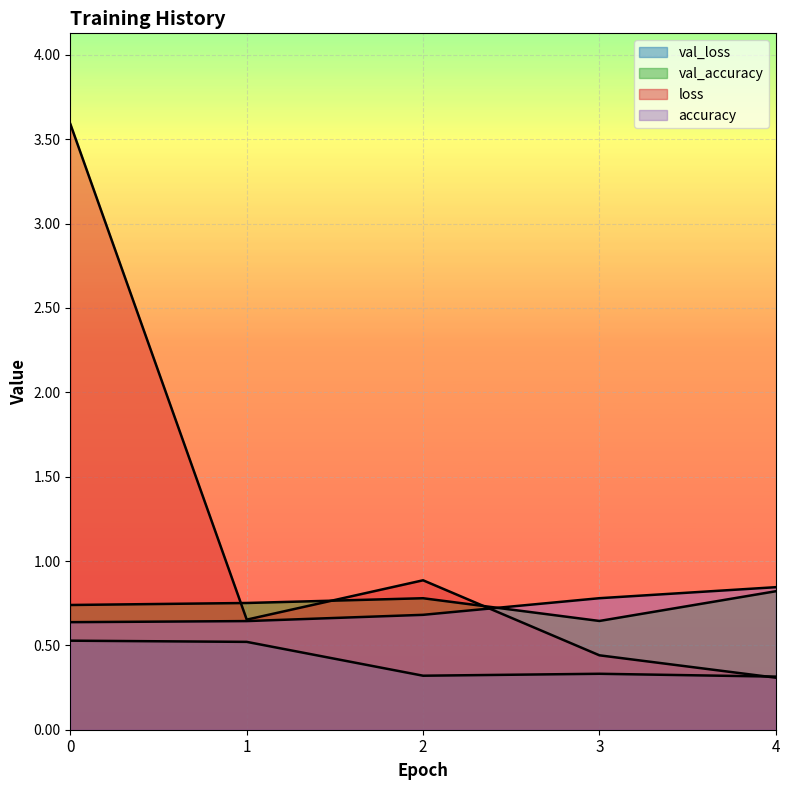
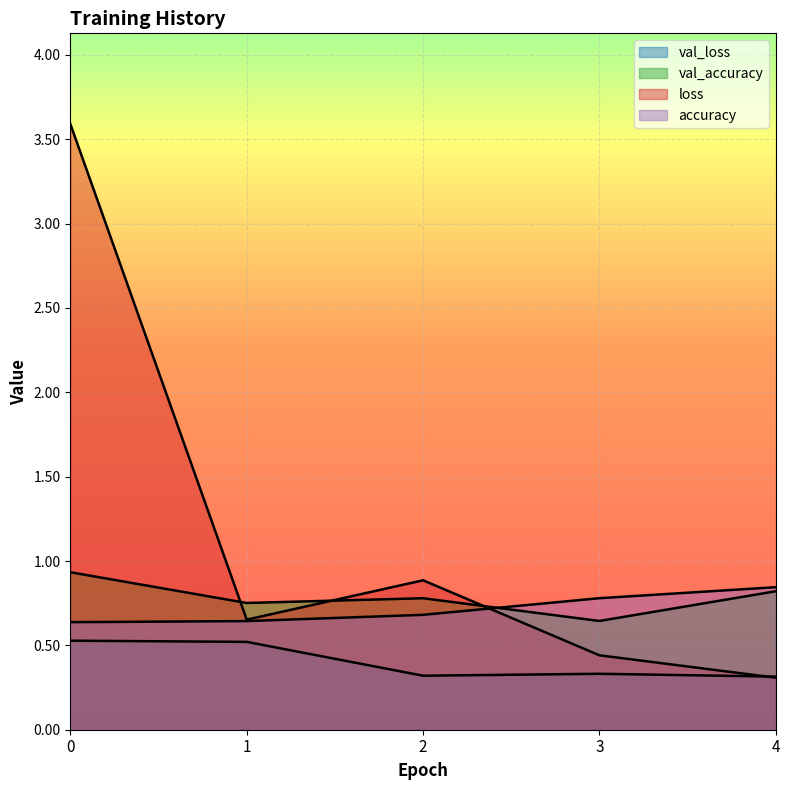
val_accuracy, 0: 0.74 -> 0.93
